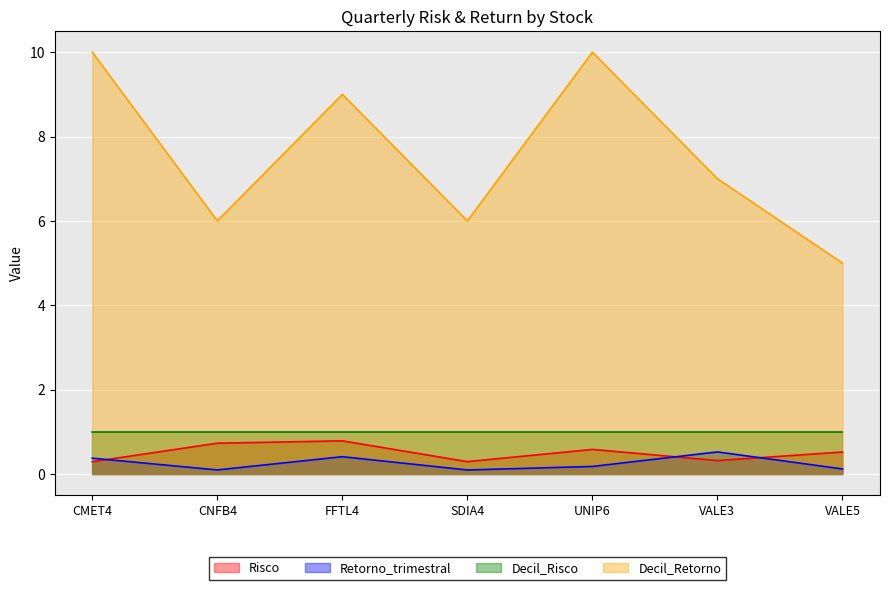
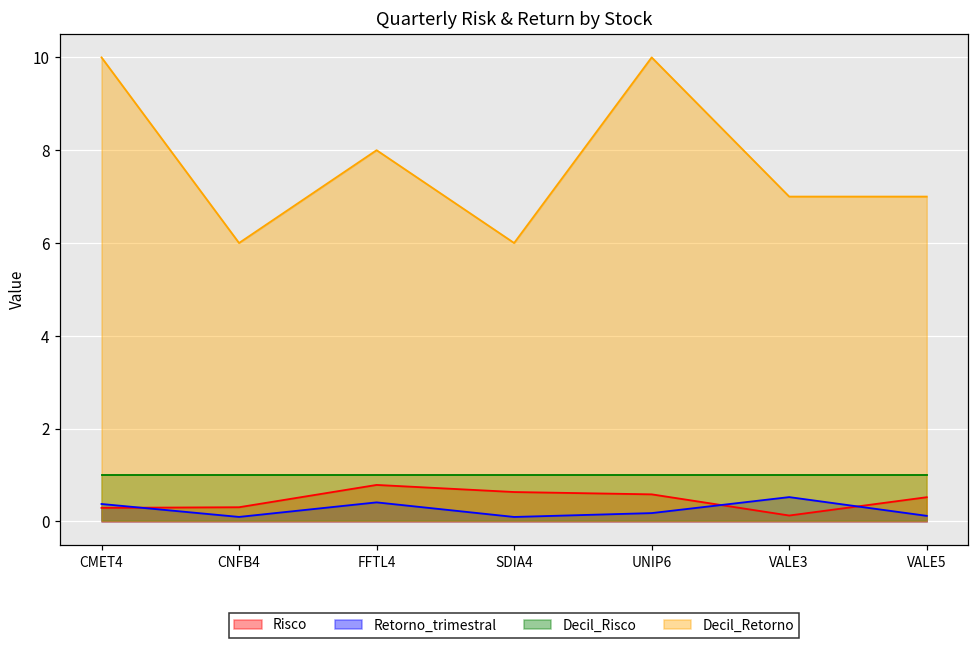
Risco, CNFB4: 0.7 -> 0.3
Decil_Retorno, FFTL4: 9 -> 8
Risco, SDIA4: 0.3 -> 0.6
Risco, VALE3: 0.3 -> 0.1
Decil_Retorno, VALE5: 5 -> 7
